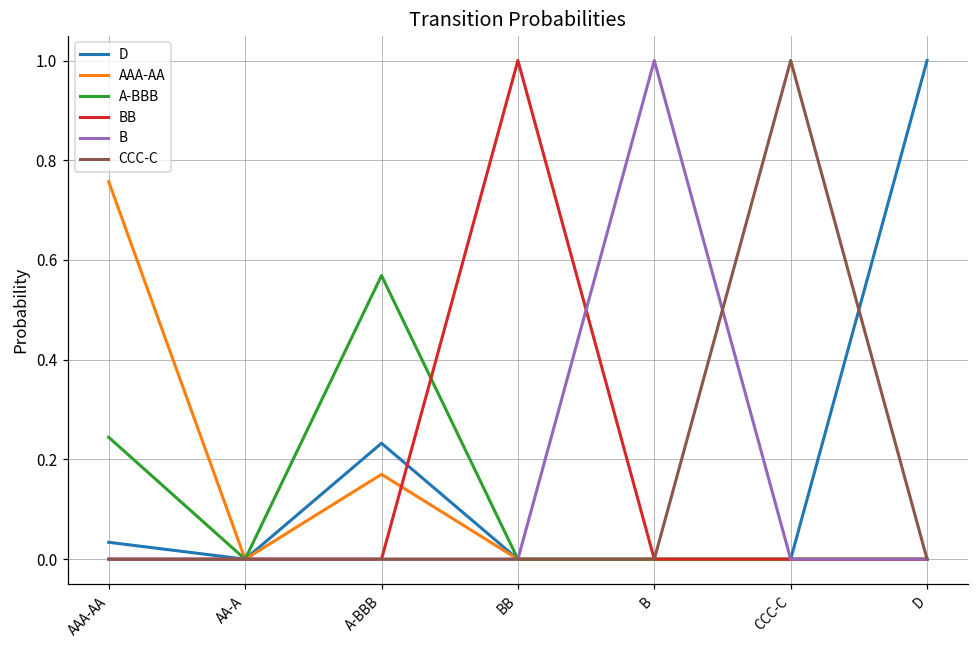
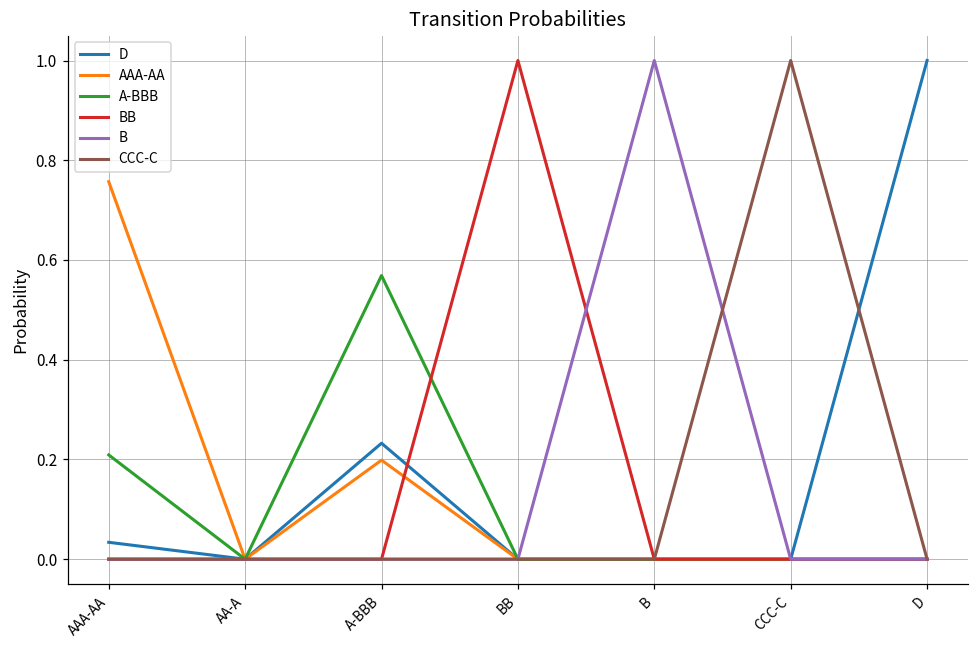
A-BBB, AAA-AA: 0.24 -> 0.21
AAA-AA, A-BBB: 0.17 -> 0.20
